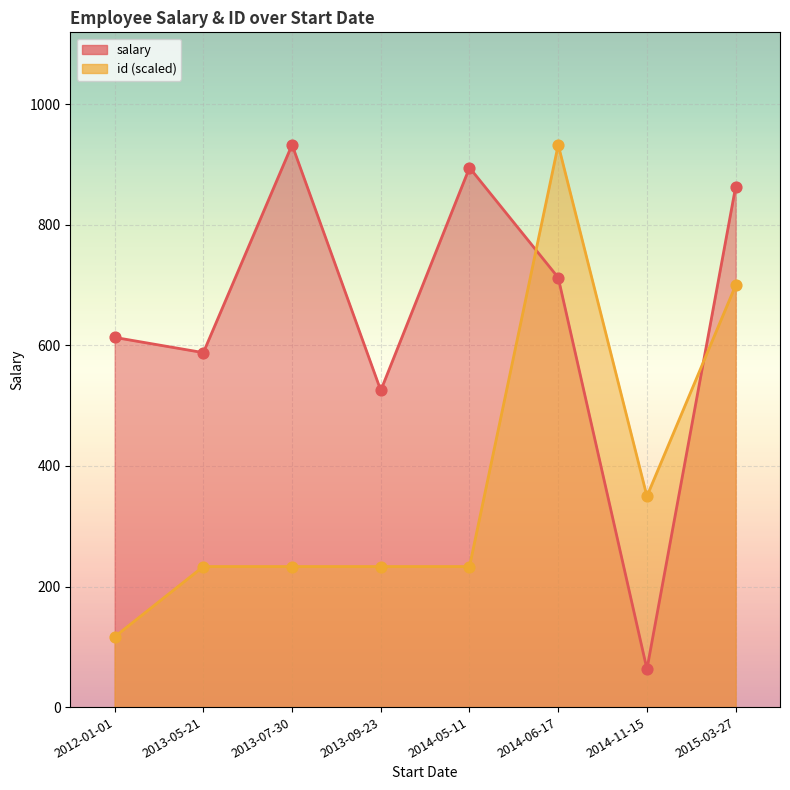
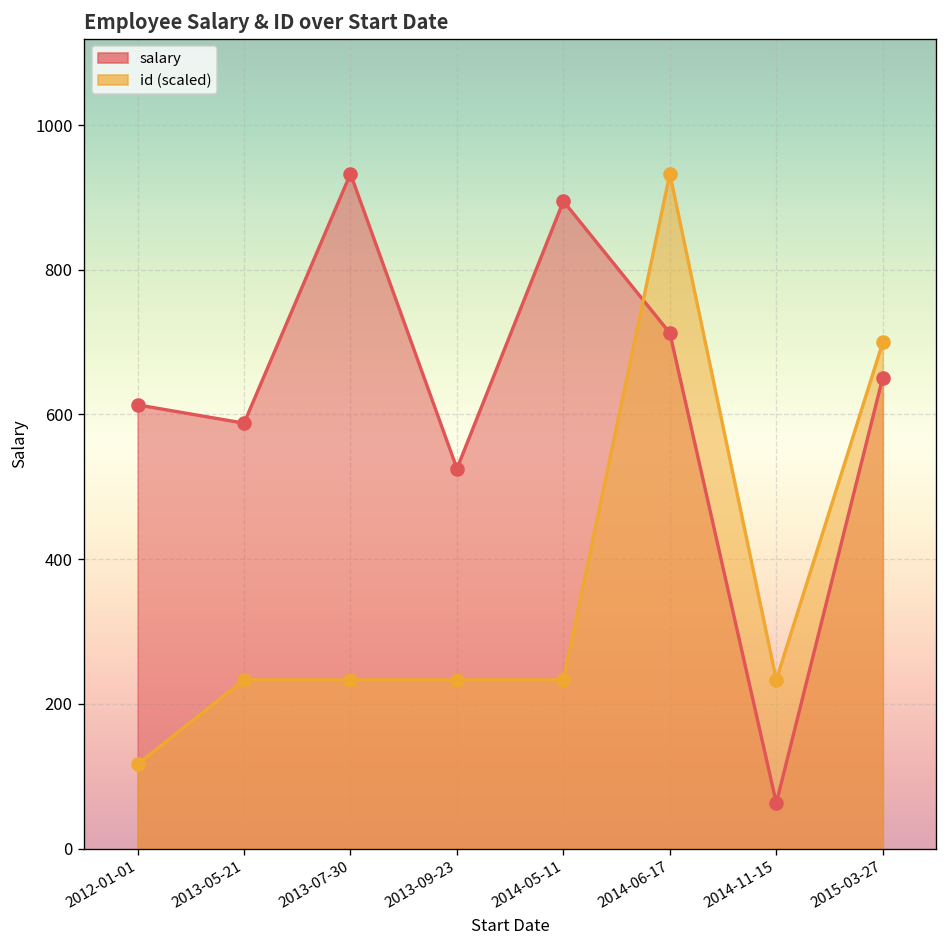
id (scaled), 2014-11-15: 350 -> 230
salary, 2015-03-27: 860 -> 650
